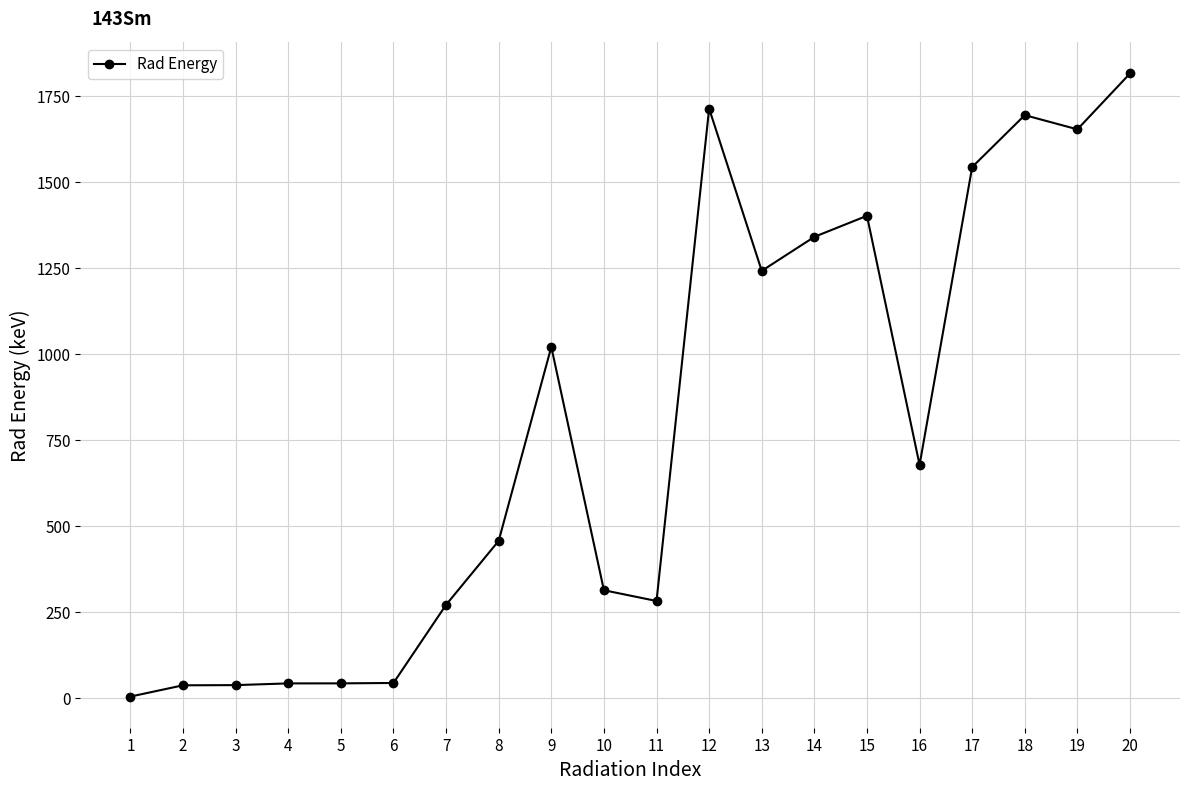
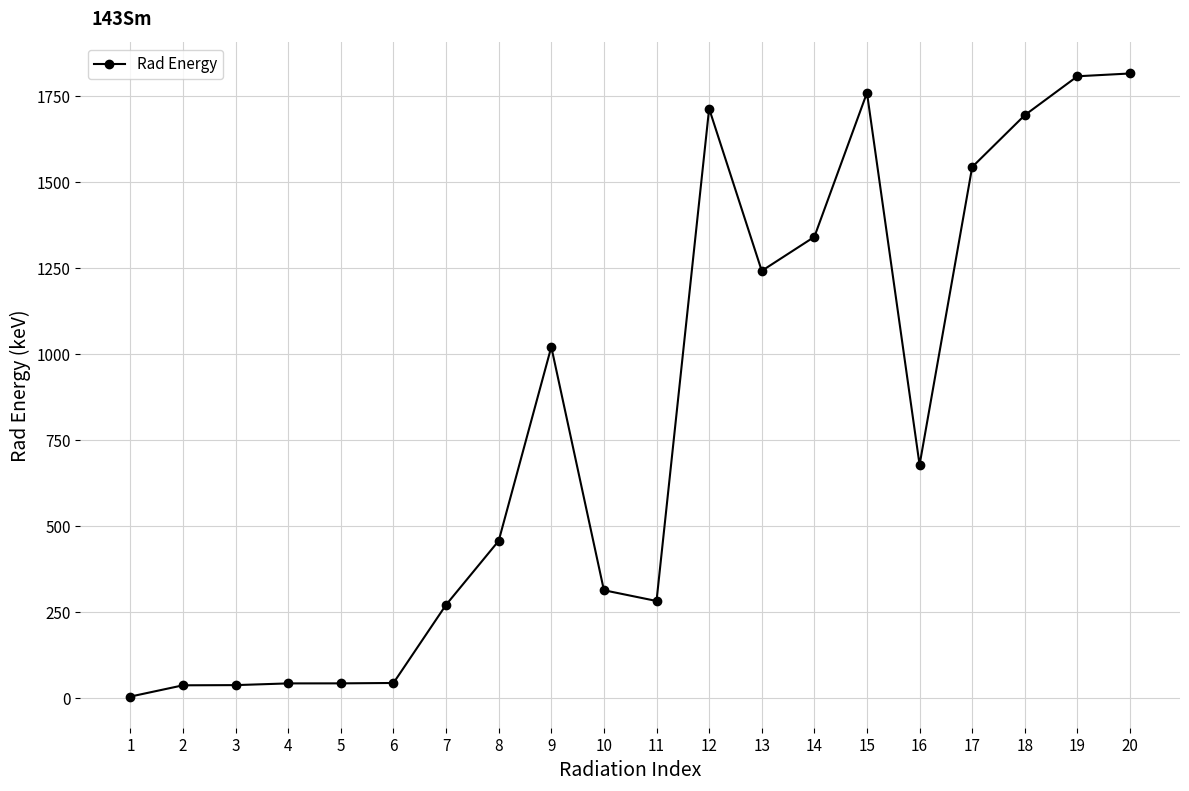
15: 1400 -> 1760
19: 1650 -> 1810
